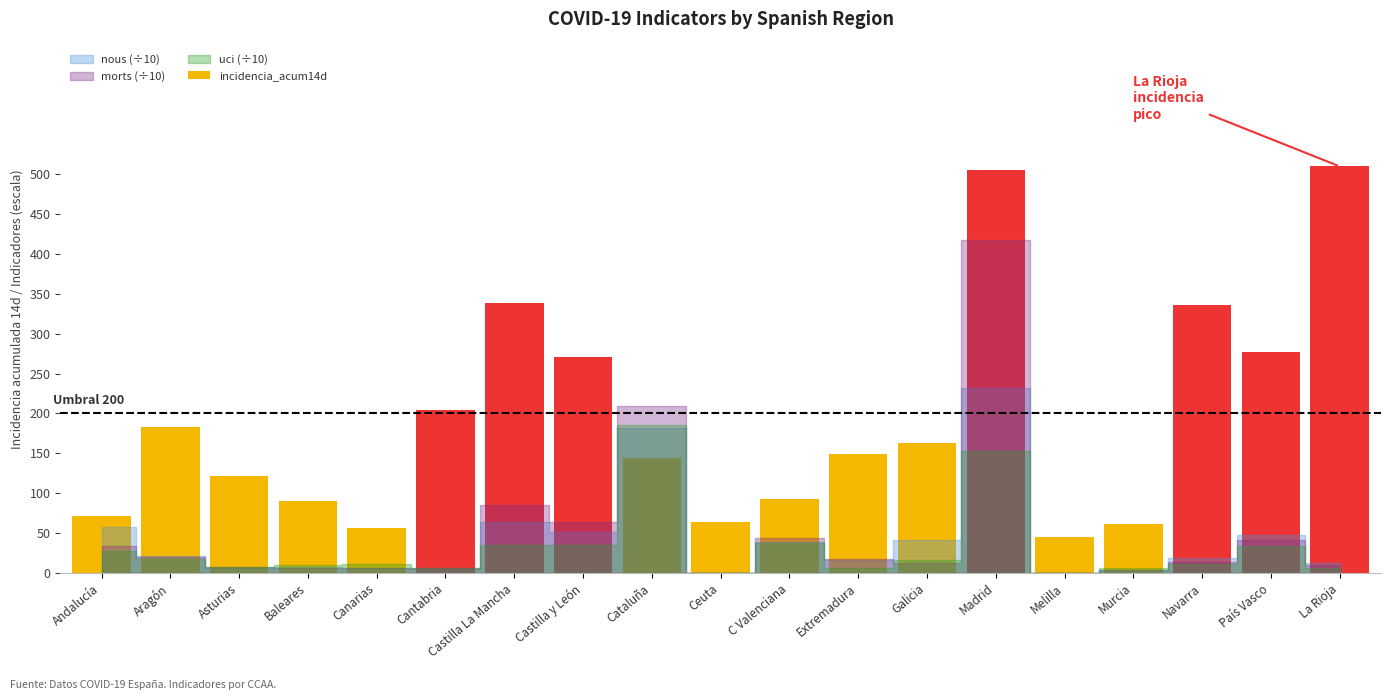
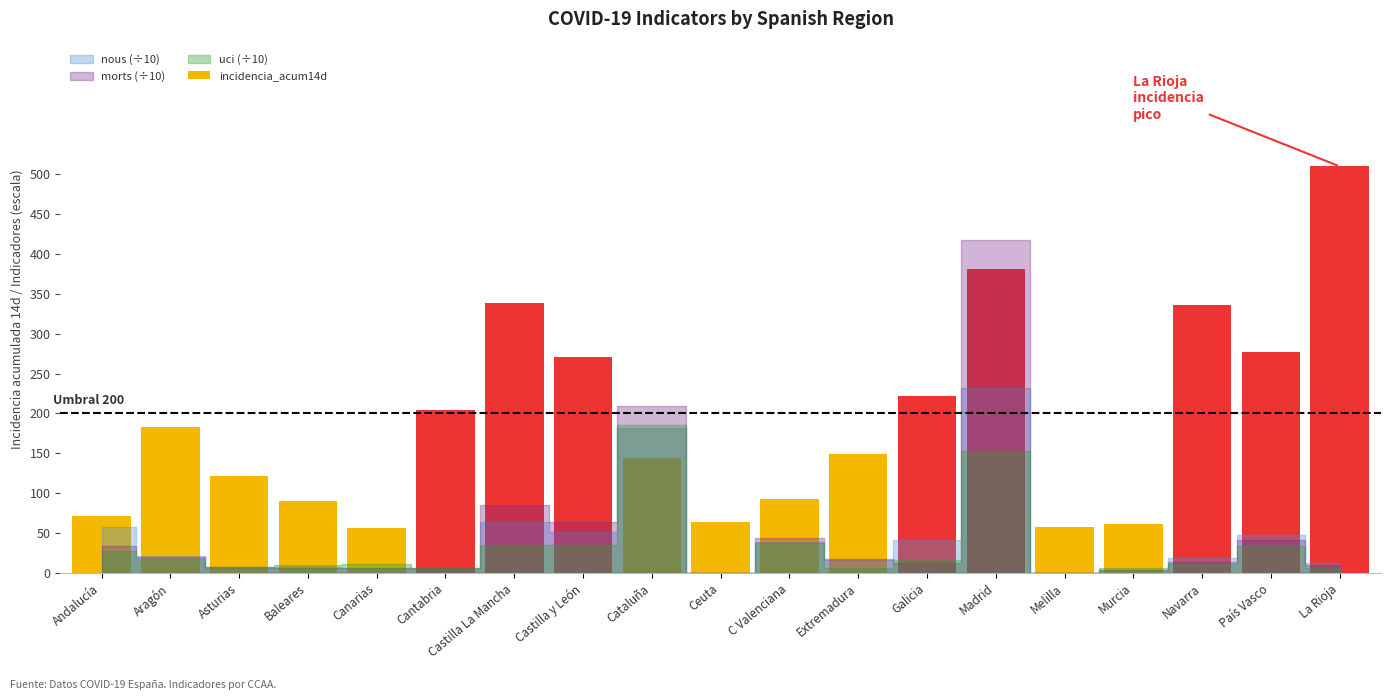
incidencia_acum14d, Galicia: 160 -> 220
incidencia_acum14d, Madrid: 500 -> 380
incidencia_acum14d, Melilla: 50 -> 60
